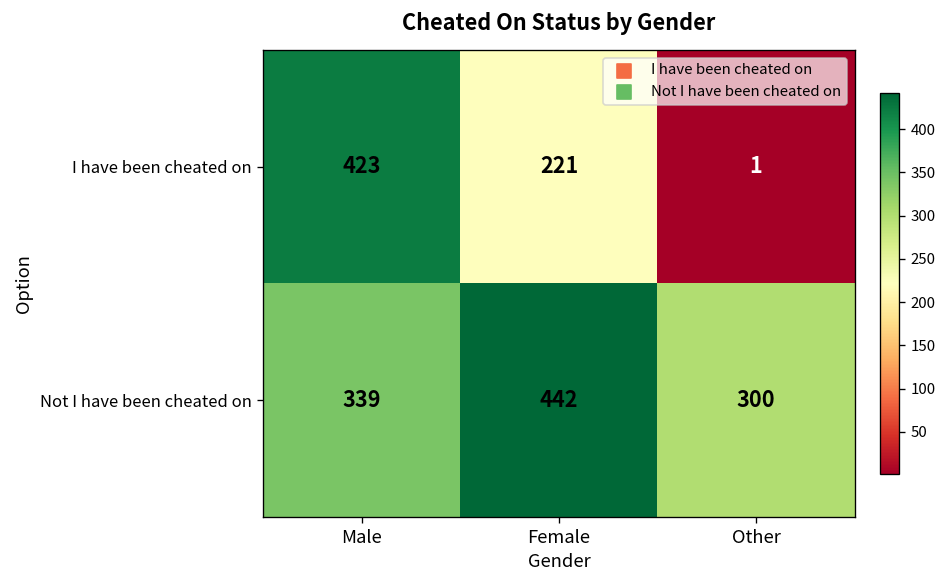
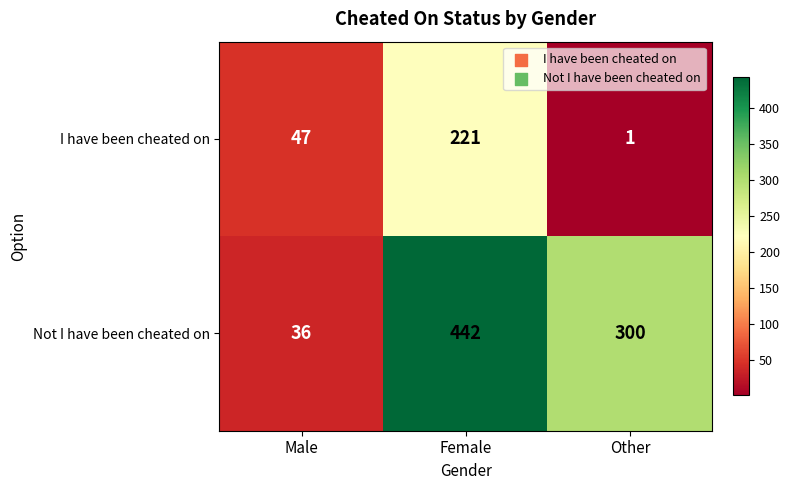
I have been cheated on, Male: 423 -> 47
Not I have been cheated on, Male: 339 -> 36
